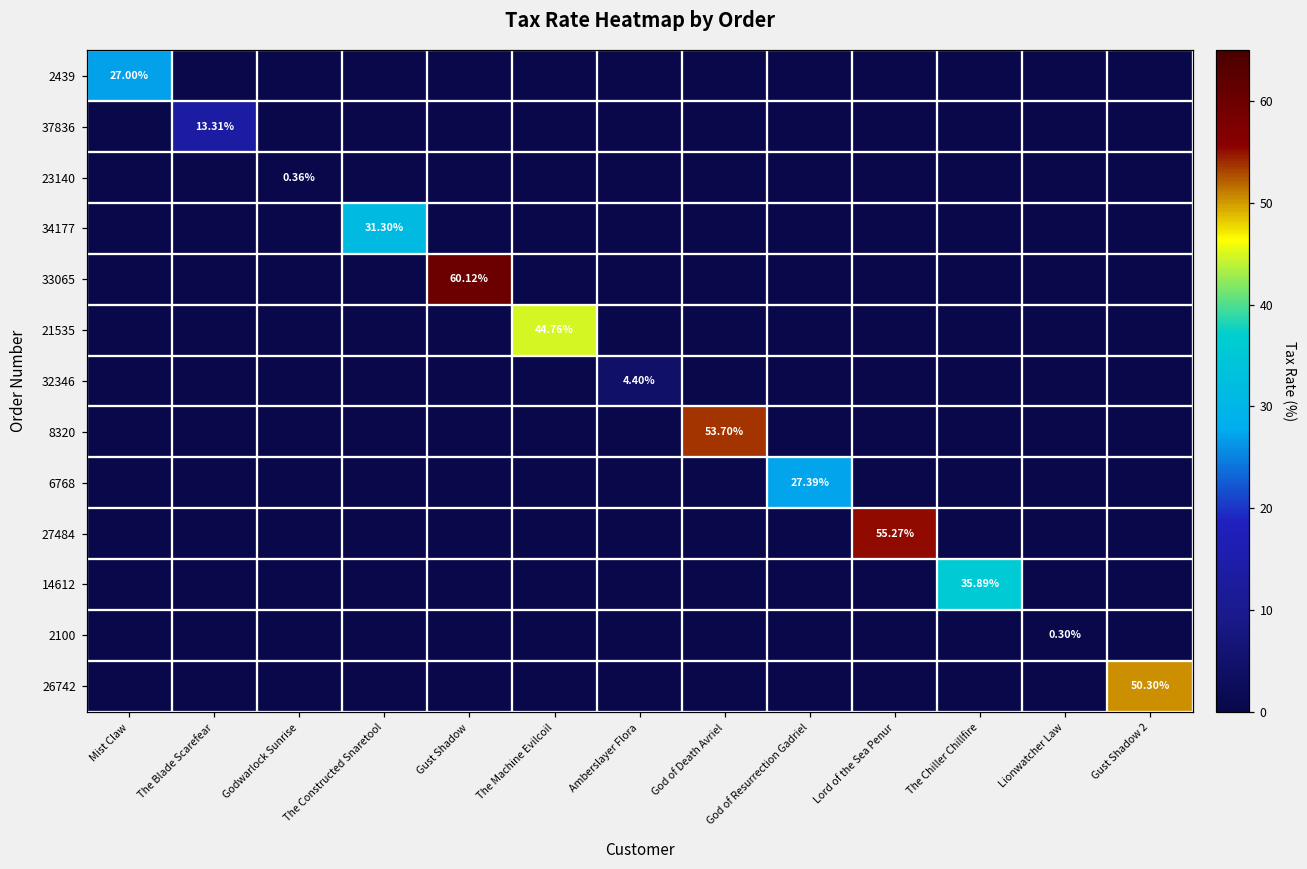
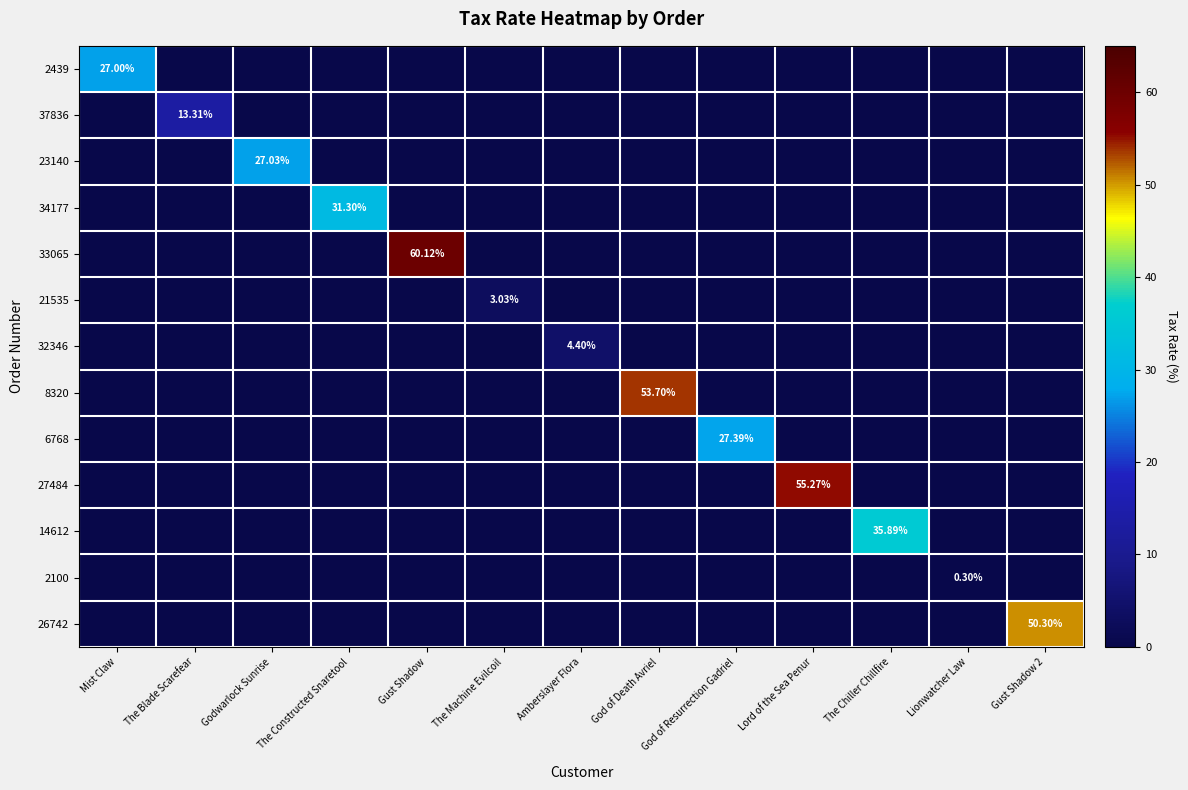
23140, Godwarlock Sunrise: 0.36% -> 27.03%
21535, The Machine Evilcoil: 44.76% -> 3.03%
